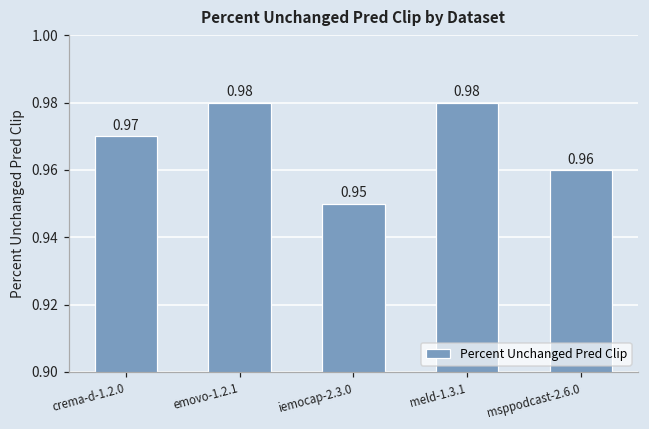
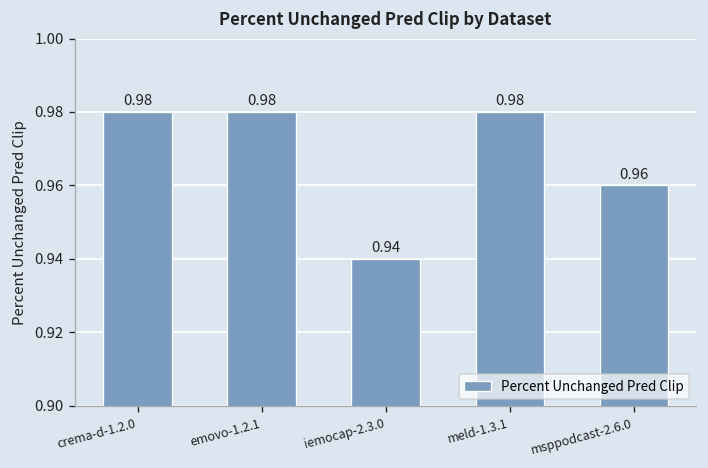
crema-d-1.2.0: 0.97 -> 0.98
iemocap-2.3.0: 0.95 -> 0.94
